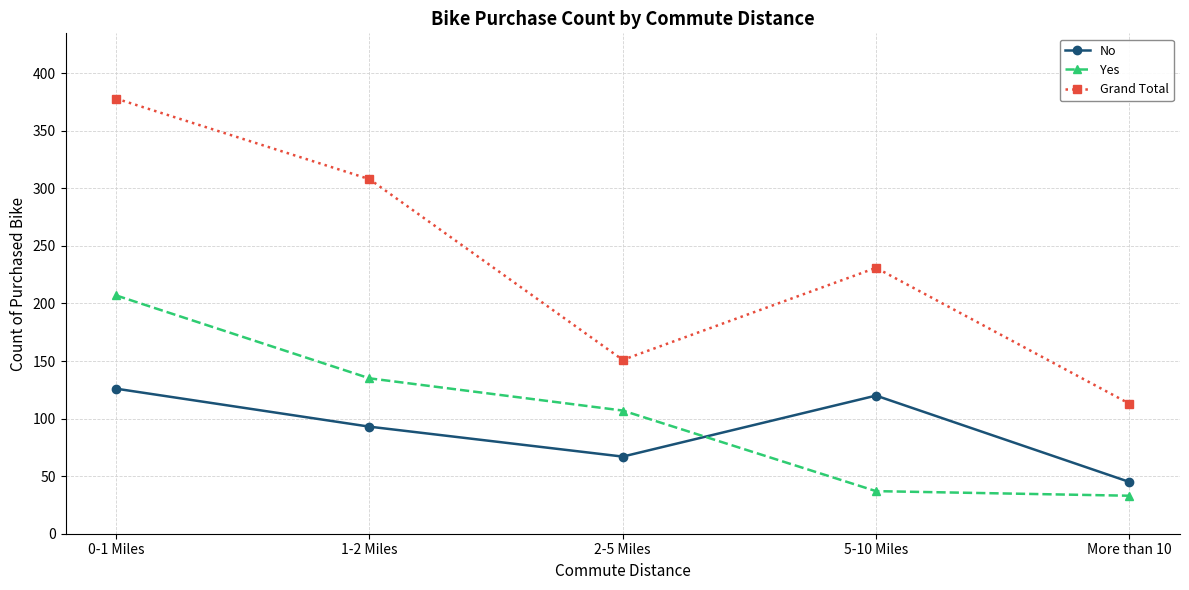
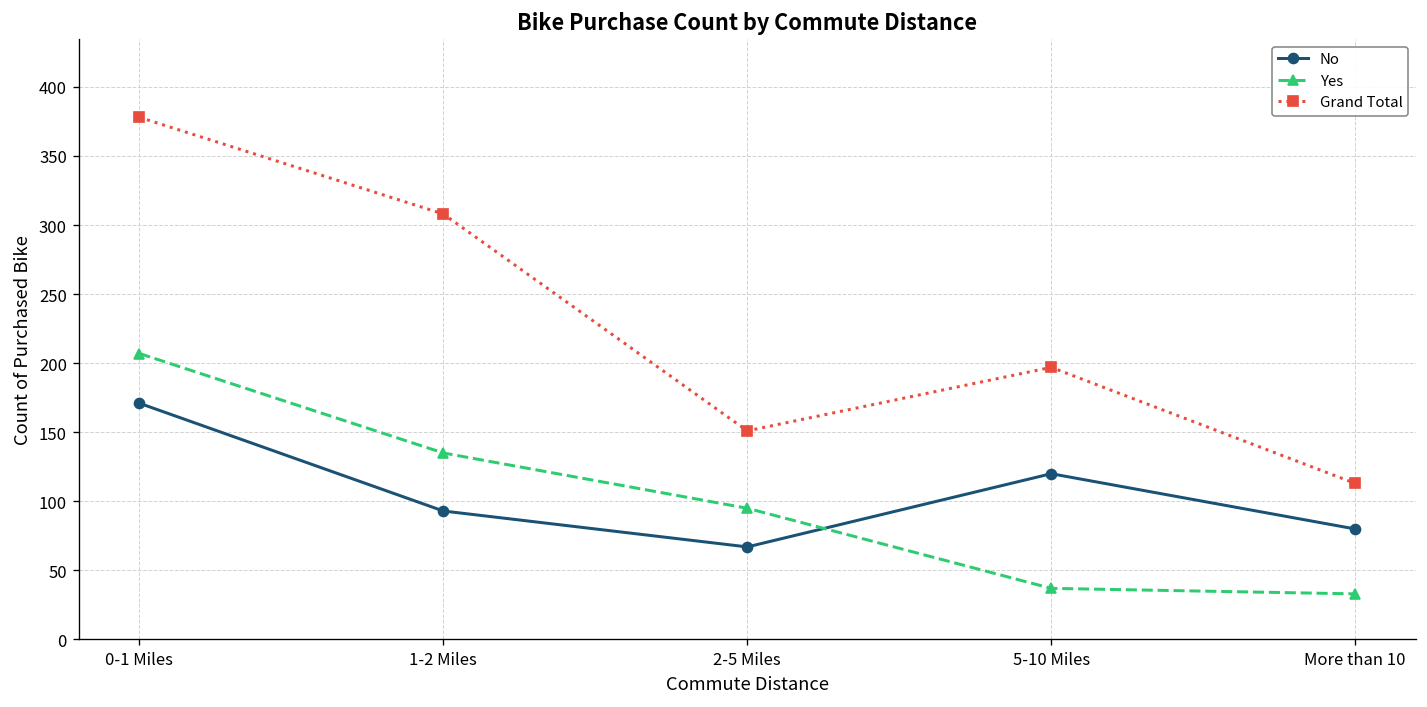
No, 0-1 Miles: 126 -> 171
Yes, 2-5 Miles: 107 -> 95
Grand Total, 5-10 Miles: 231 -> 197
No, More than 10: 45 -> 80
